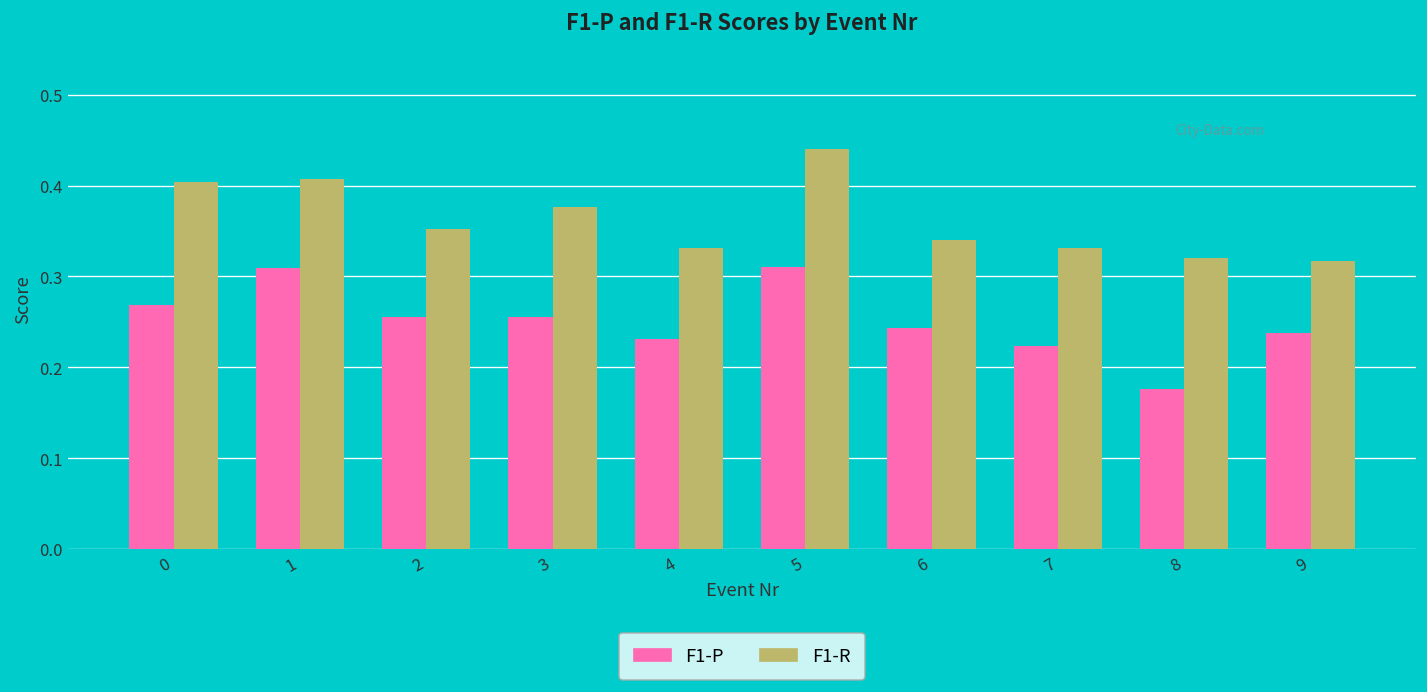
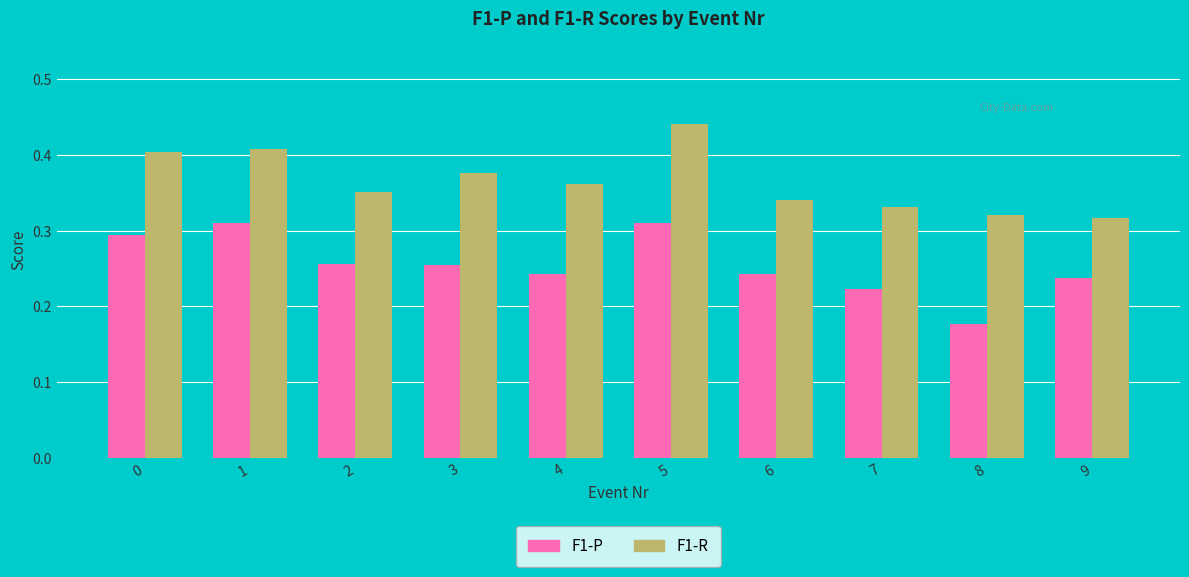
F1-P, 0: 0.27 -> 0.29
F1-P, 4: 0.23 -> 0.24
F1-R, 4: 0.33 -> 0.36
